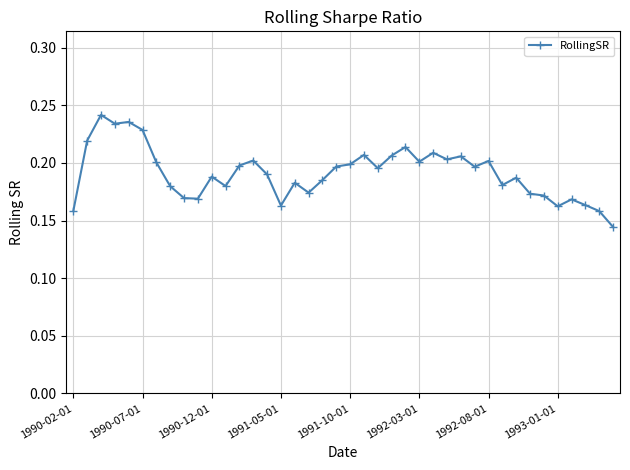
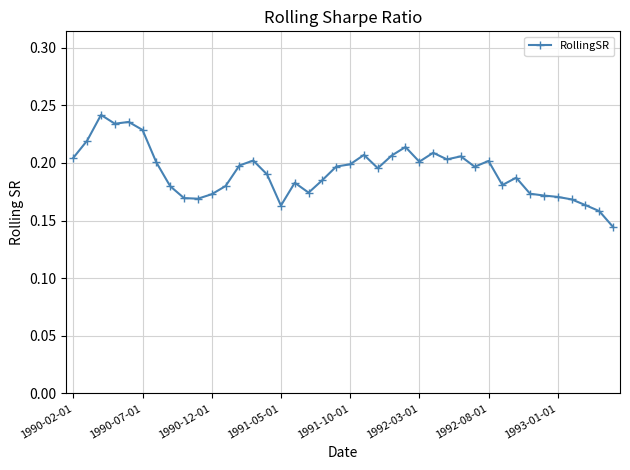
1990-02-01: 0.158 -> 0.204
1990-12-01: 0.188 -> 0.173
1993-01-01: 0.162 -> 0.170
